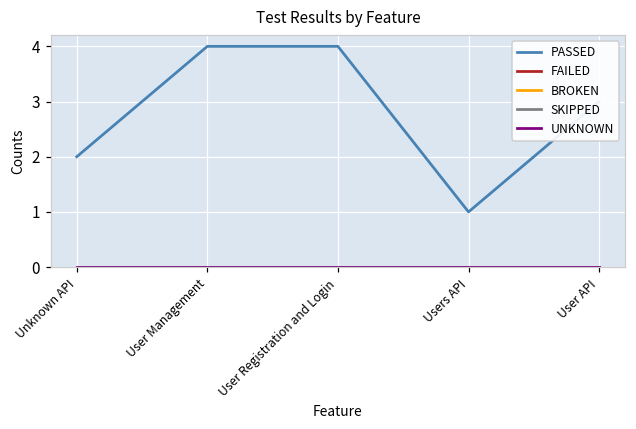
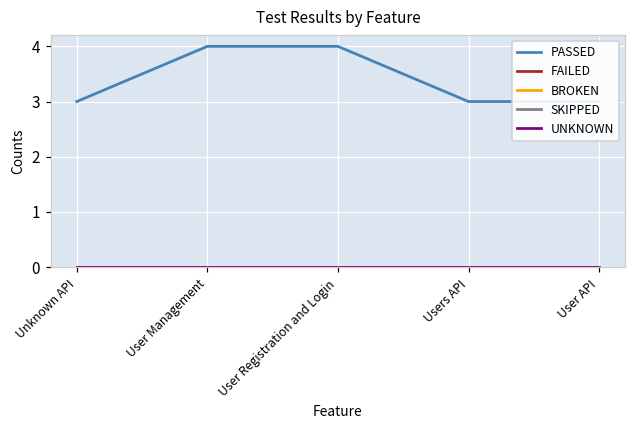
PASSED, Unknown API: 2 -> 3
PASSED, Users API: 1 -> 3
